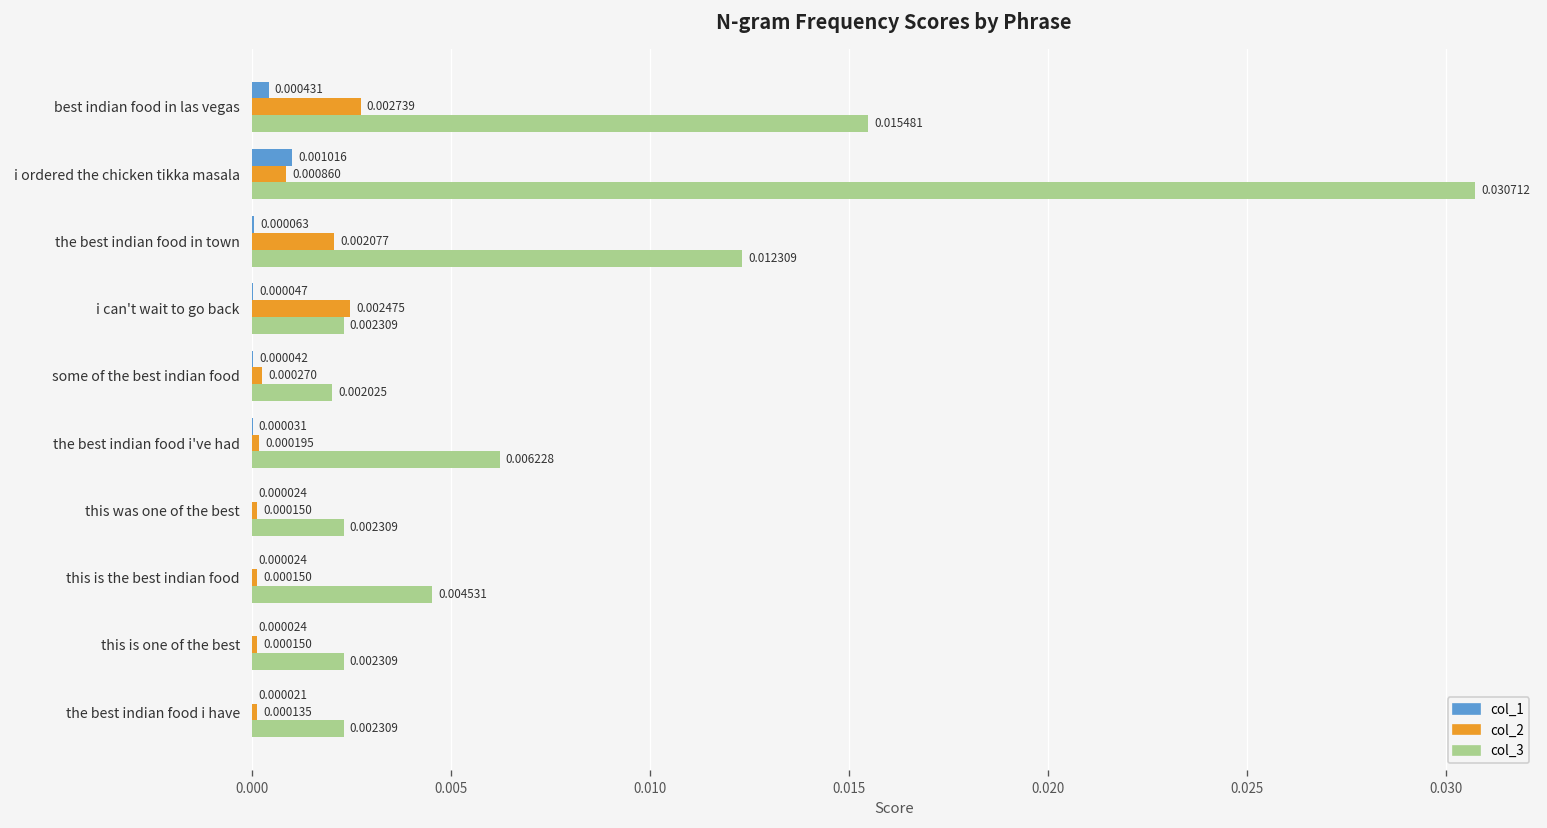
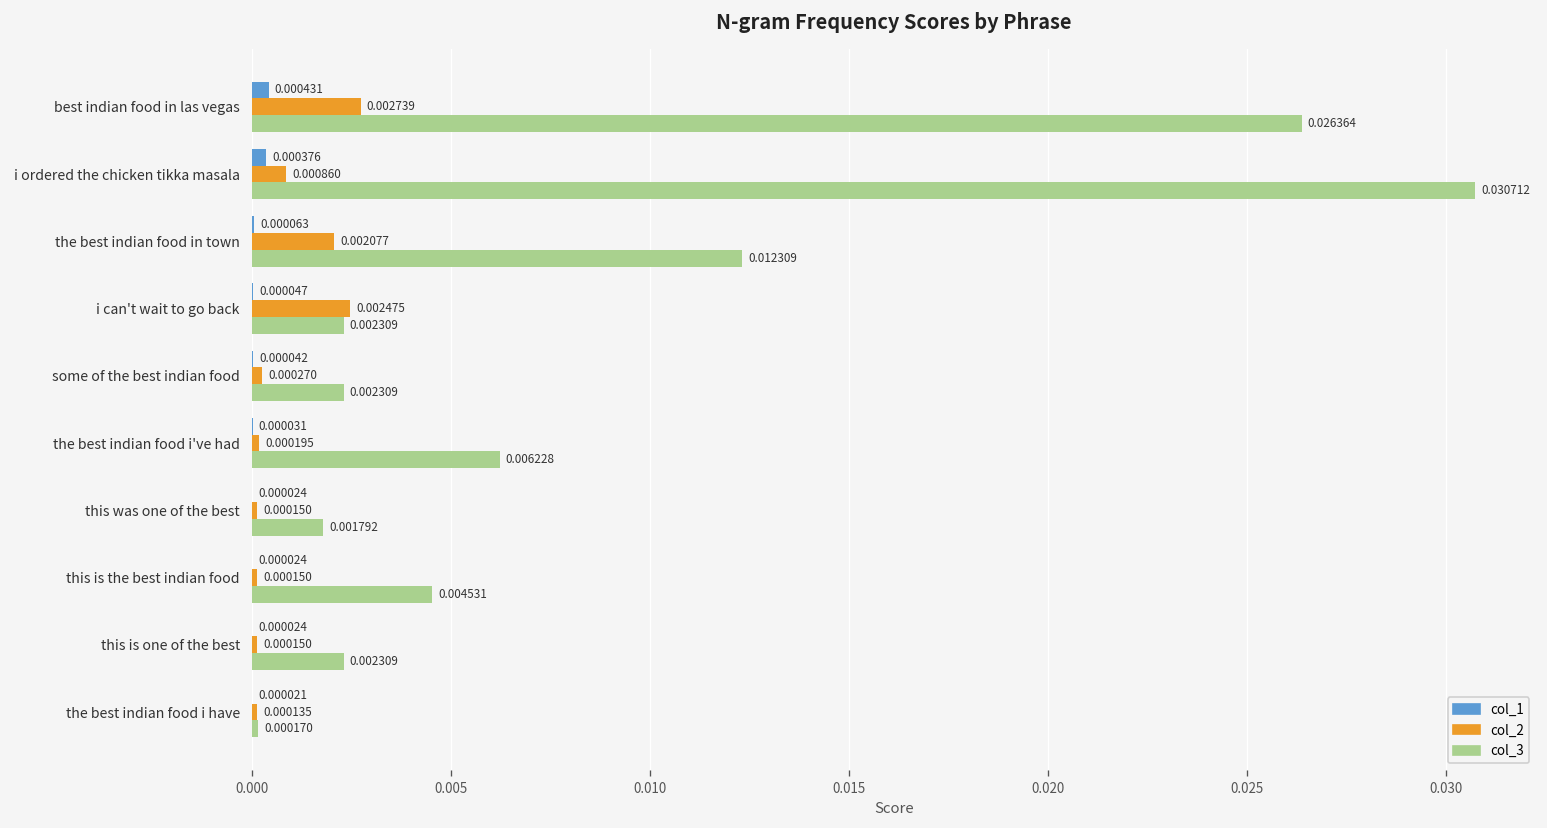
col_3, best indian food in las vegas: 0.015481 -> 0.026364
col_1, i ordered the chicken tikka masala: 0.001016 -> 0.000376
col_3, some of the best indian food: 0.002025 -> 0.002309
col_3, this was one of the best: 0.002309 -> 0.001792
col_3, the best indian food i have: 0.002309 -> 0.000170
